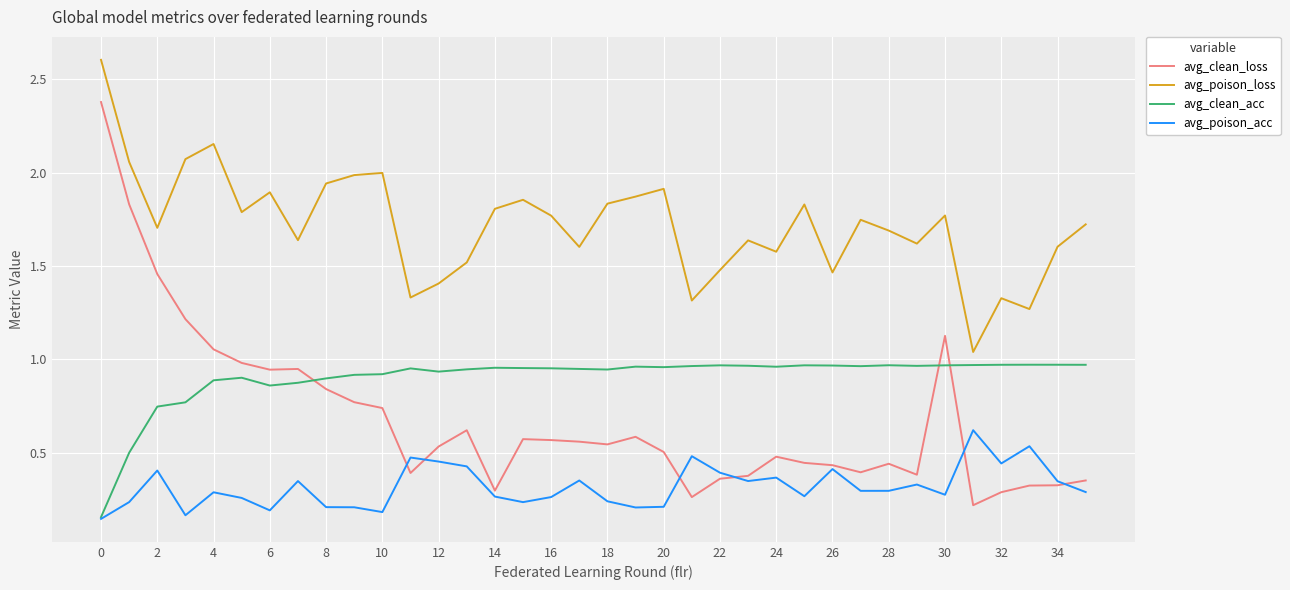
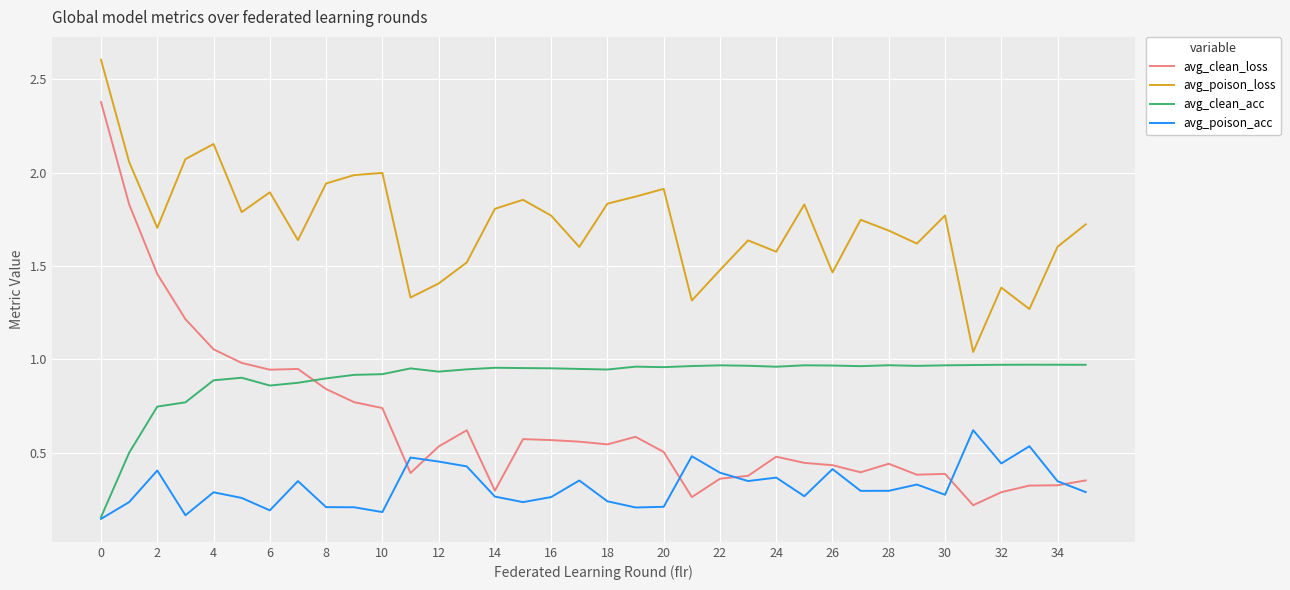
avg_clean_loss, 30: 1.13 -> 0.39
avg_poison_loss, 32: 1.33 -> 1.38
